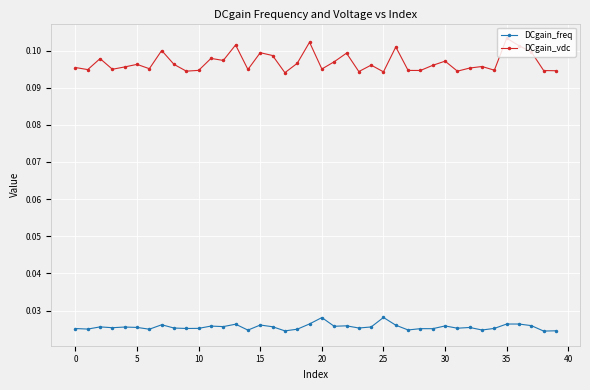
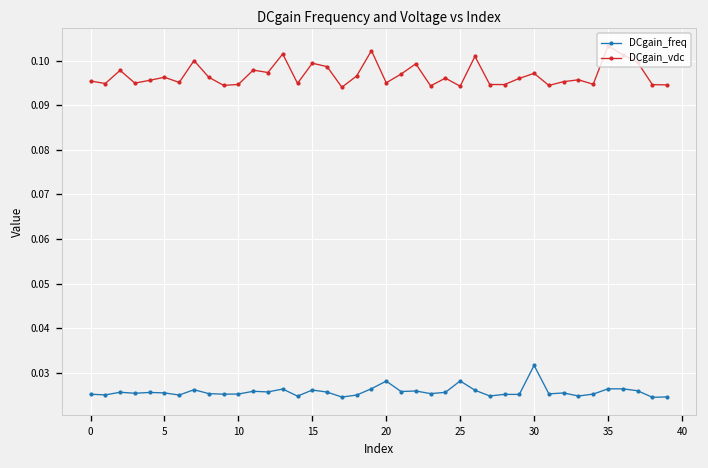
DCgain_freq, 30: 0.026 -> 0.032
